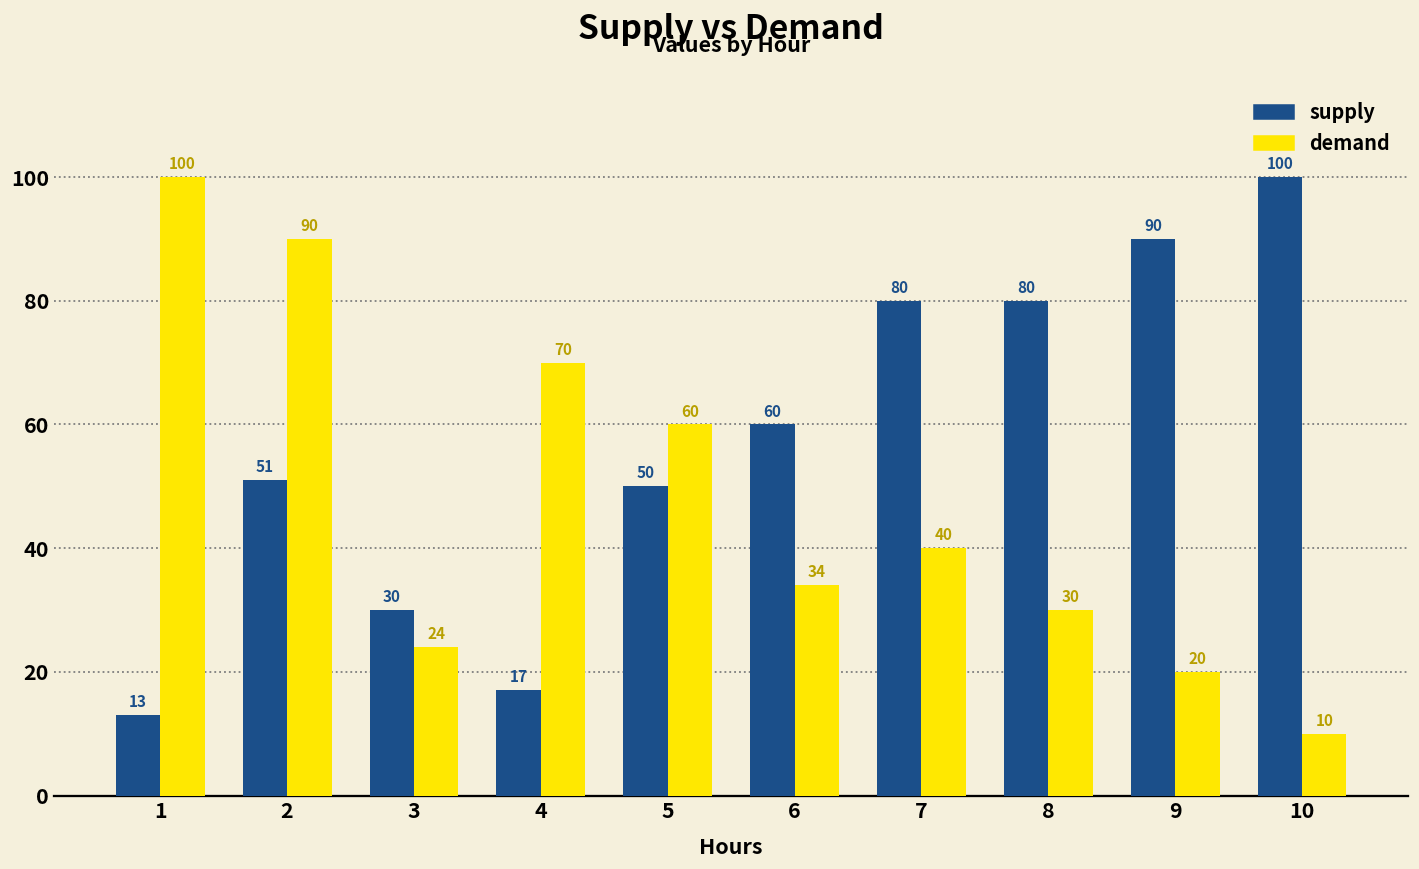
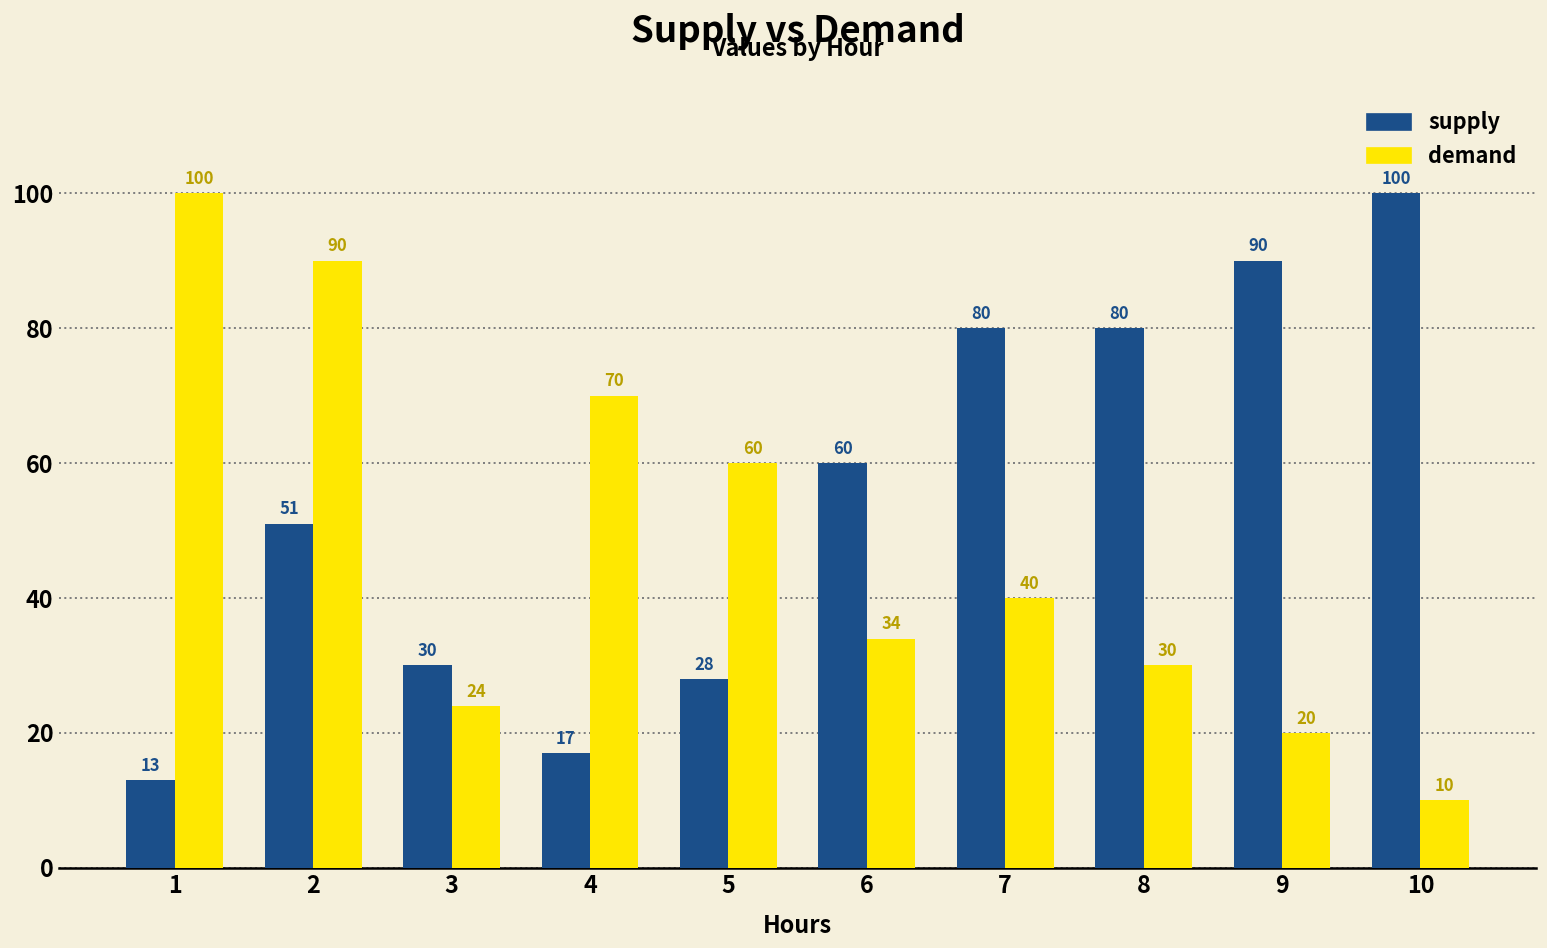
supply, 5: 50 -> 28
